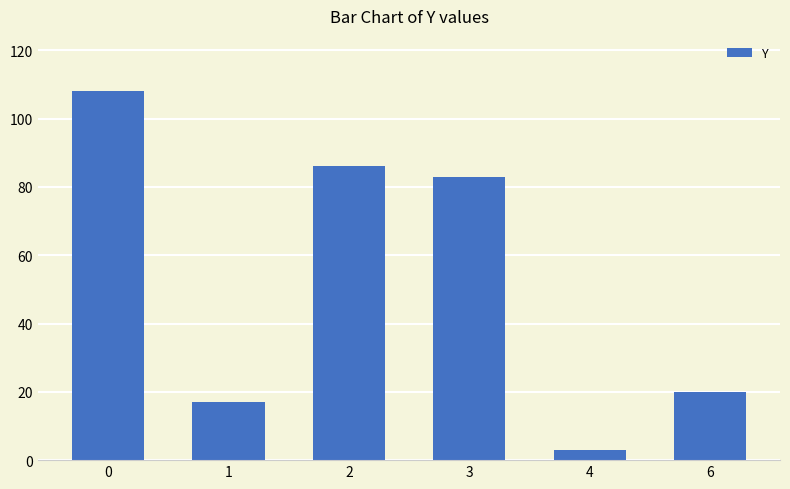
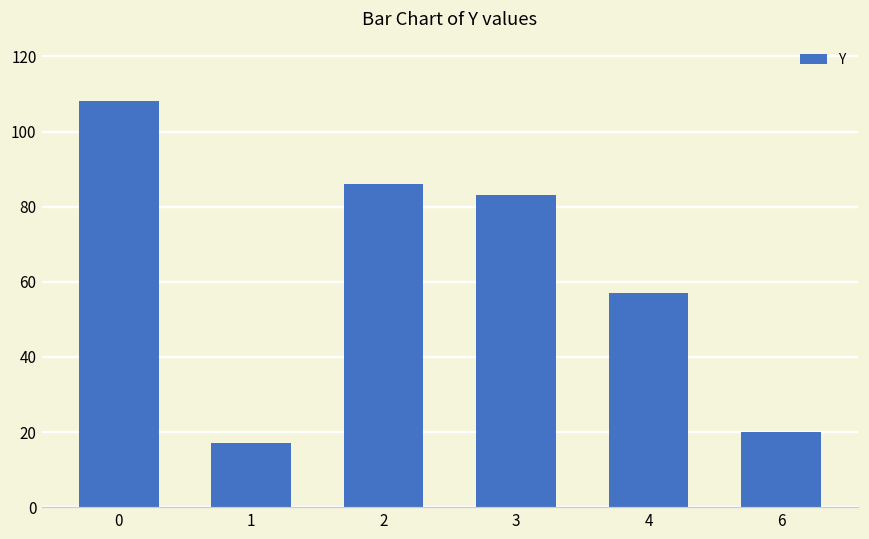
4: 3 -> 57
